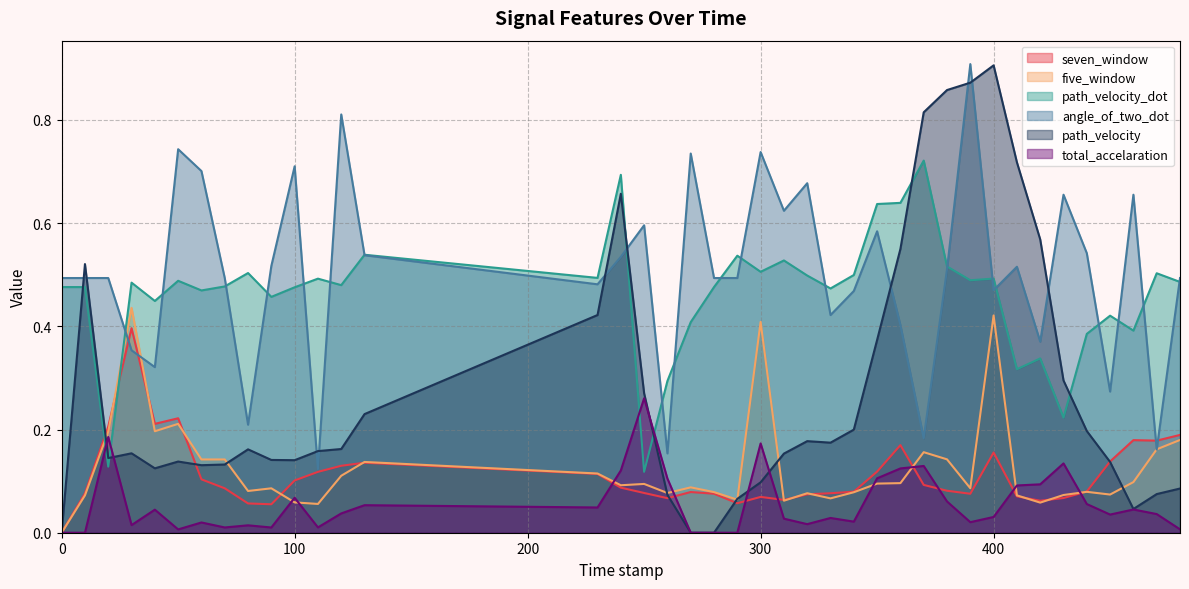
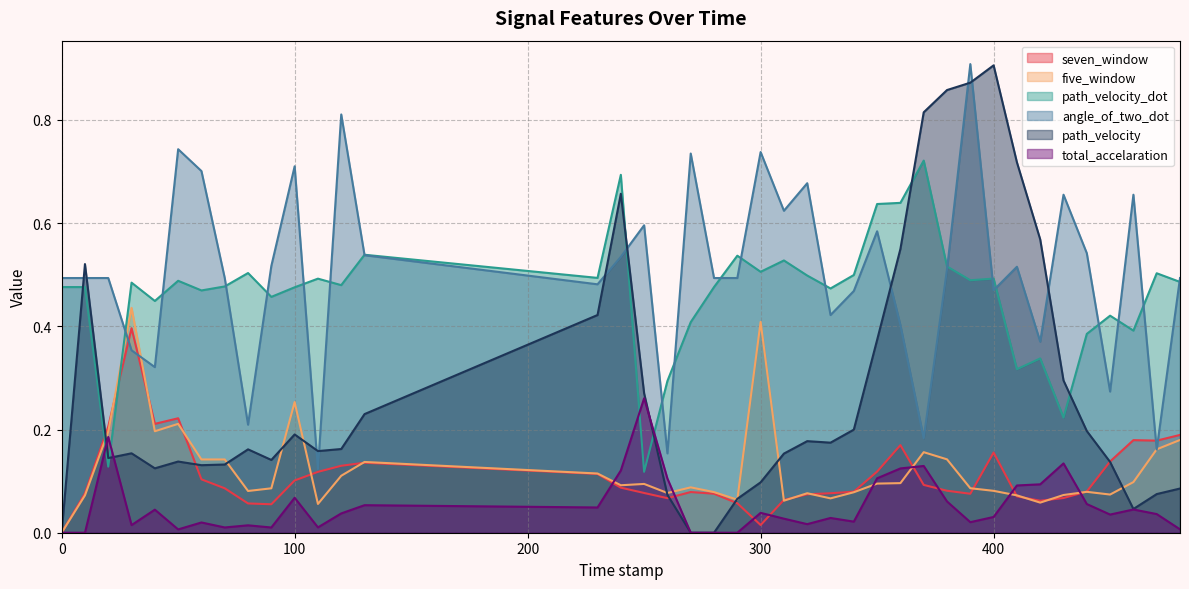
five_window, 100: 0.06 -> 0.25
path_velocity, 100: 0.14 -> 0.19
seven_window, 300: 0.07 -> 0.01
total_accelaration, 300: 0.17 -> 0.04
five_window, 400: 0.42 -> 0.08
